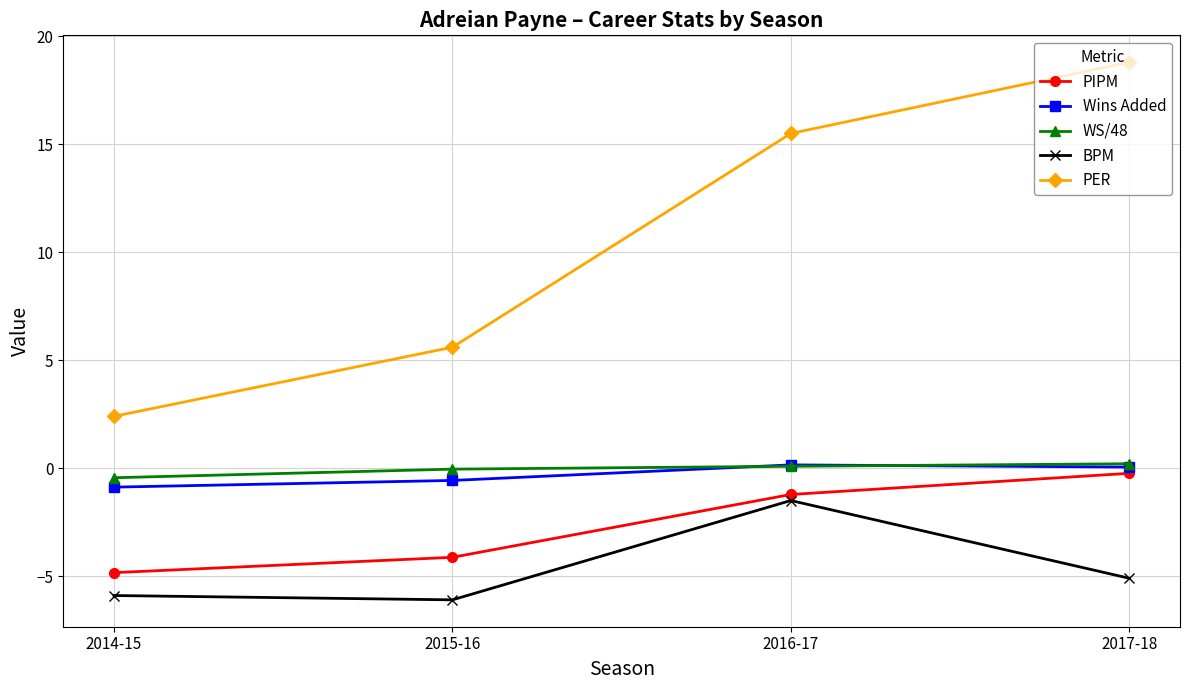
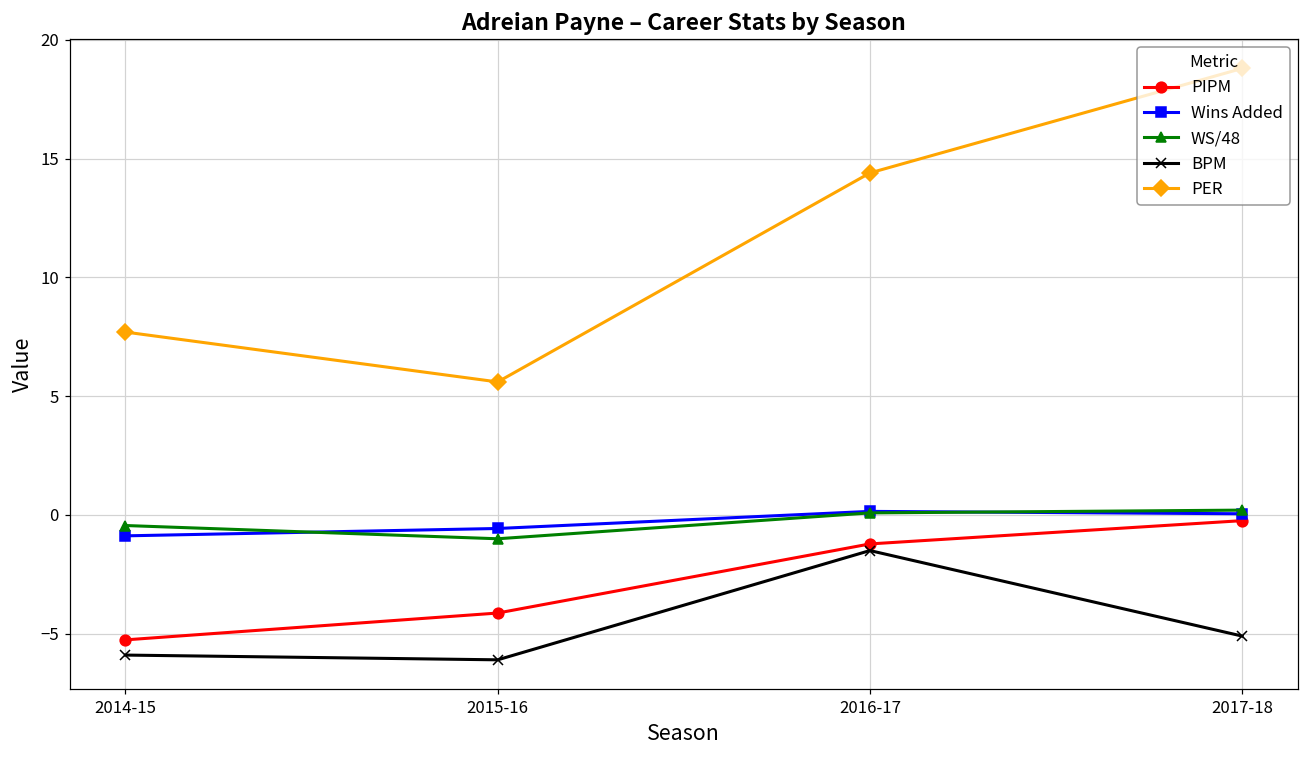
PIPM, 2014-15: -4.8 -> -5.3
PER, 2014-15: 2.4 -> 7.7
WS/48, 2015-16: 0.0 -> -1.0
PER, 2016-17: 15.5 -> 14.4
